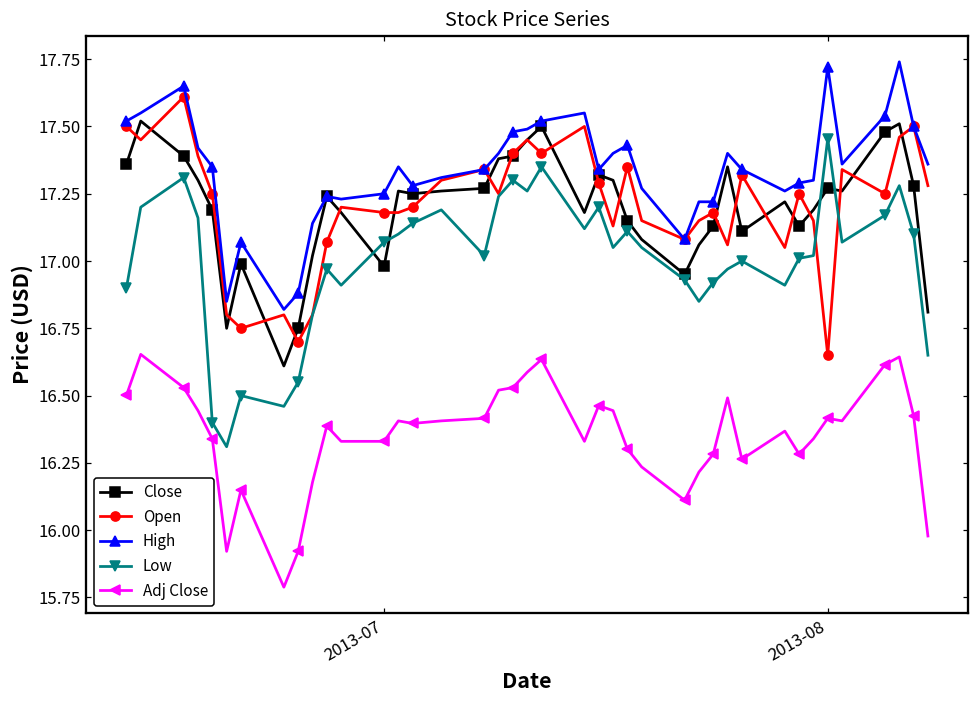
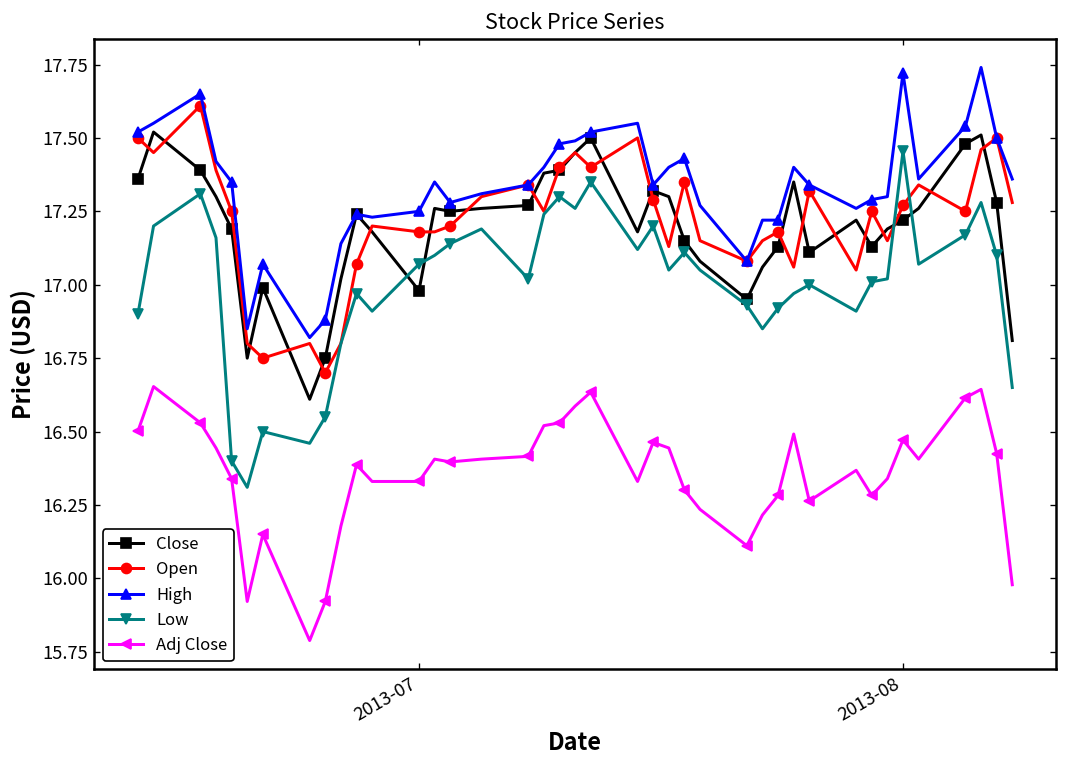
Close, 2013-08: 17.27 -> 17.22
Open, 2013-08: 16.65 -> 17.27
Adj Close, 2013-08: 16.42 -> 16.47
